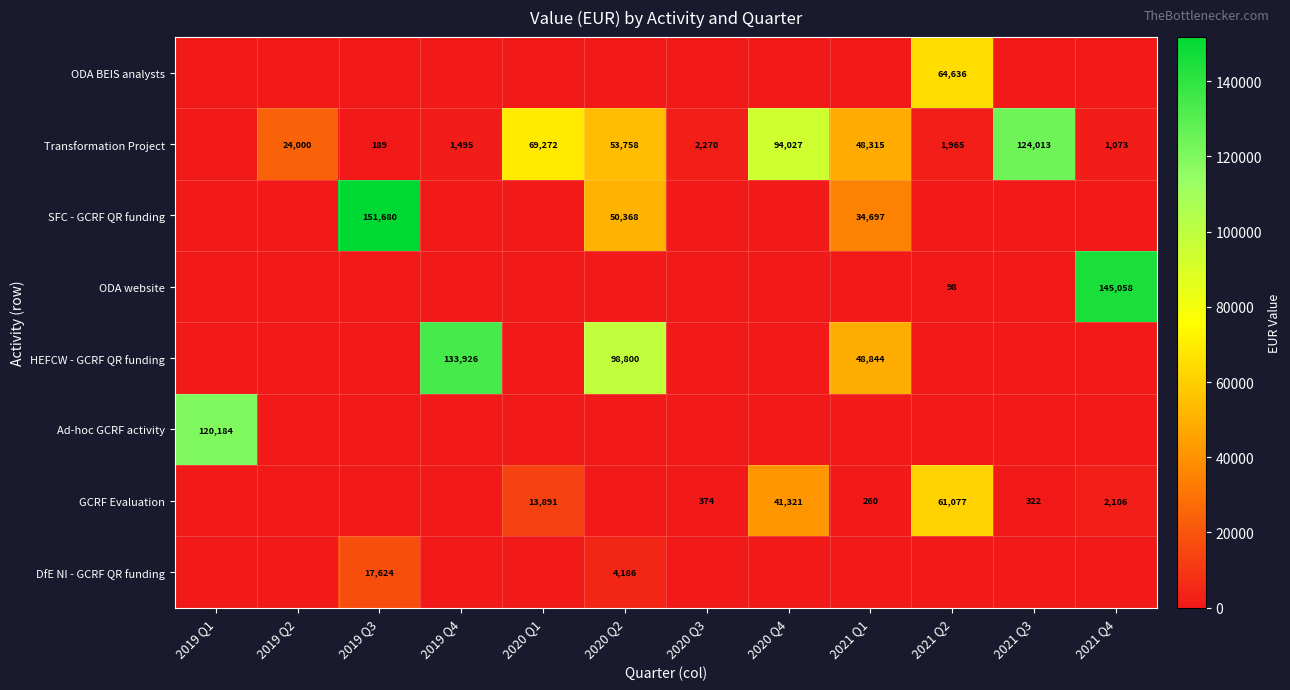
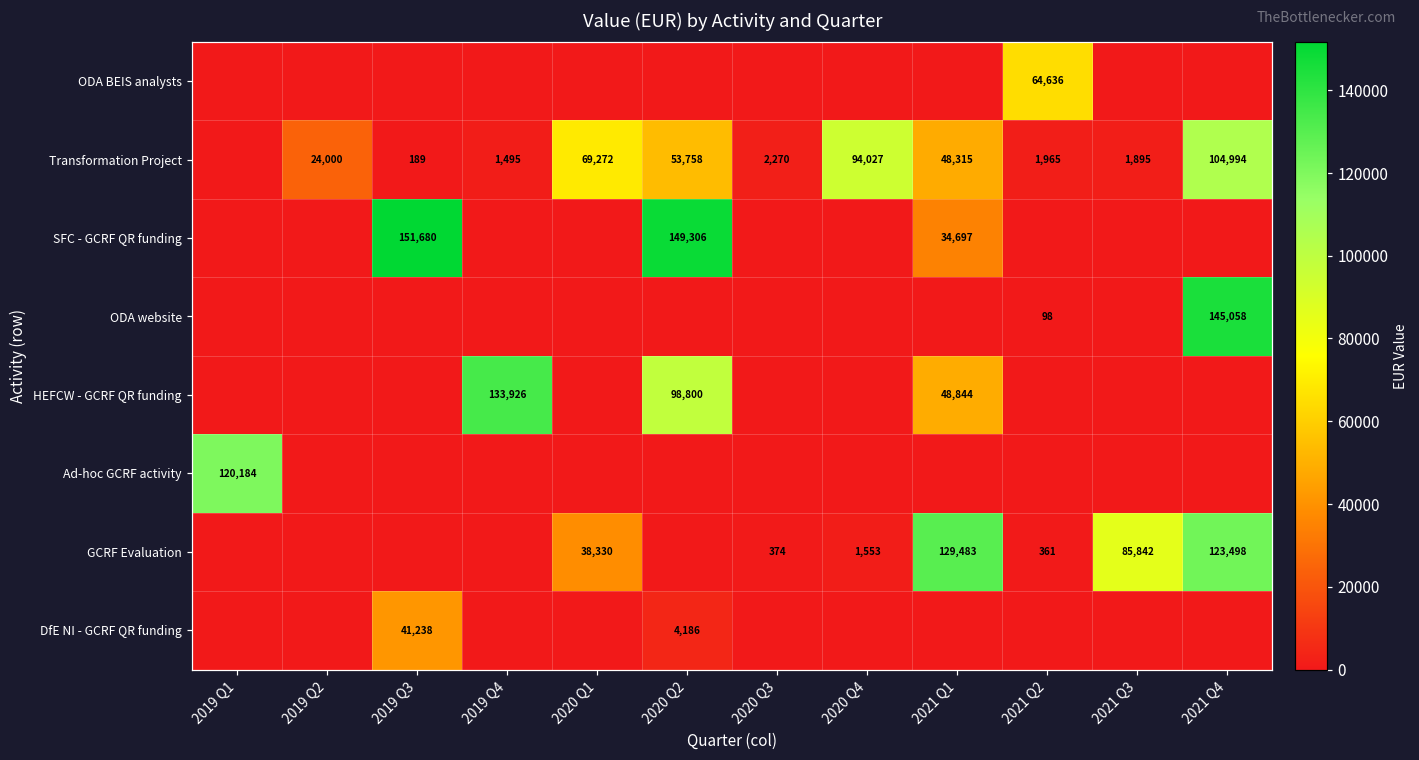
Transformation Project, 2021 Q3: 124,013 -> 1,895
Transformation Project, 2021 Q4: 1,073 -> 104,994
SFC - GCRF QR funding, 2020 Q2: 50,368 -> 149,306
GCRF Evaluation, 2020 Q1: 13,891 -> 38,330
GCRF Evaluation, 2020 Q4: 41,321 -> 1,553
GCRF Evaluation, 2021 Q1: 260 -> 129,483
GCRF Evaluation, 2021 Q2: 61,077 -> 361
GCRF Evaluation, 2021 Q3: 322 -> 85,842
GCRF Evaluation, 2021 Q4: 2,106 -> 123,498
DfE NI - GCRF QR funding, 2019 Q3: 17,624 -> 41,238
